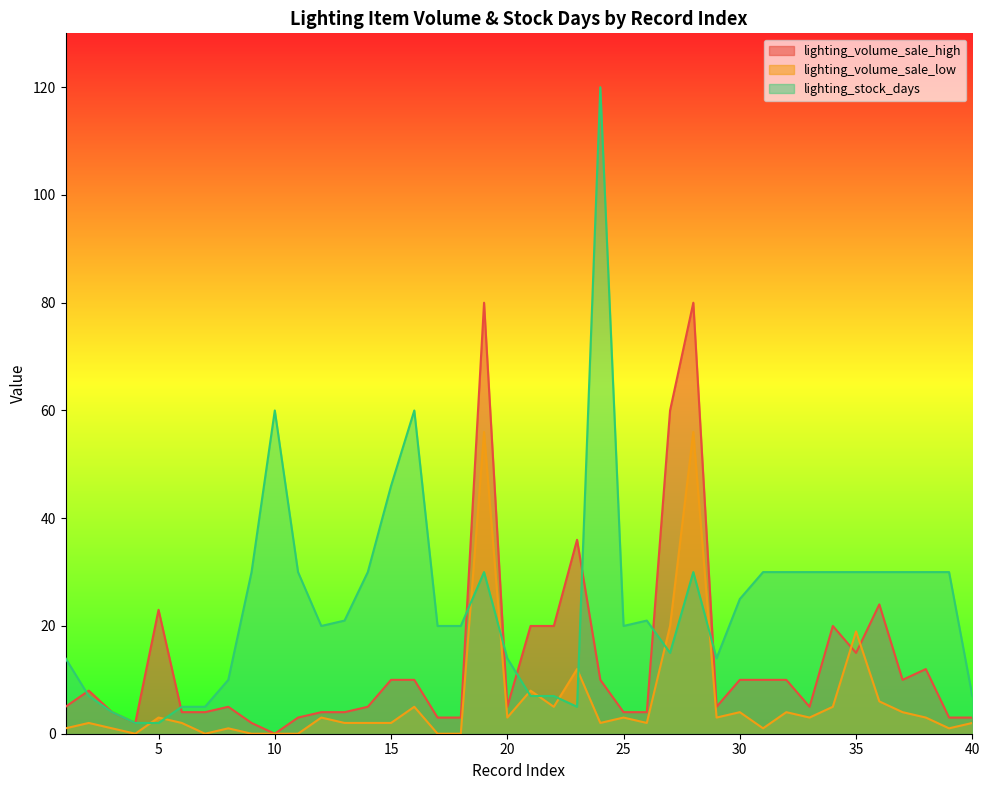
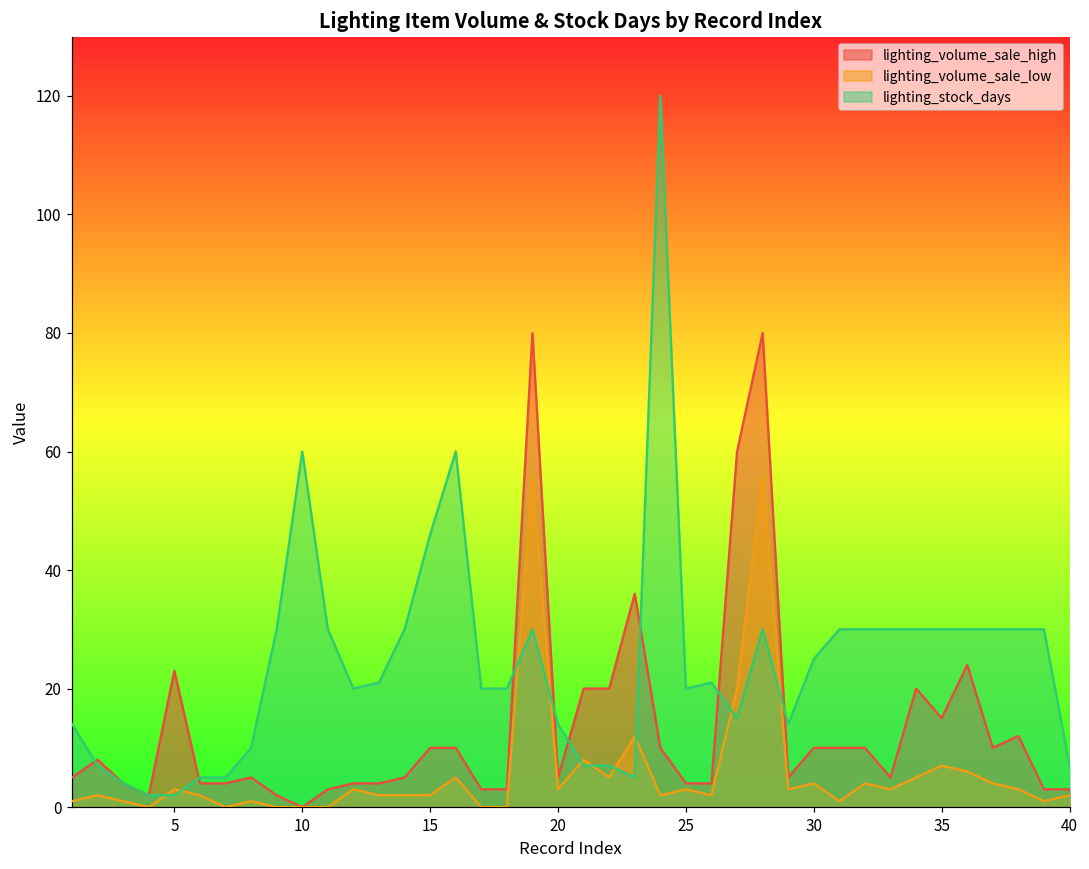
lighting_volume_sale_low, 35: 19 -> 7
